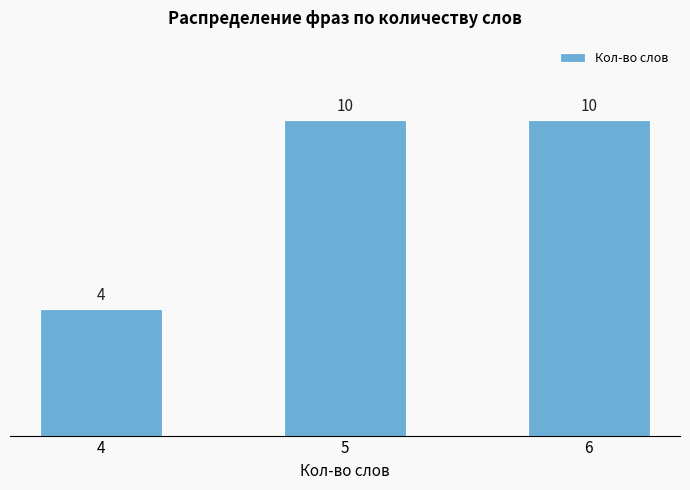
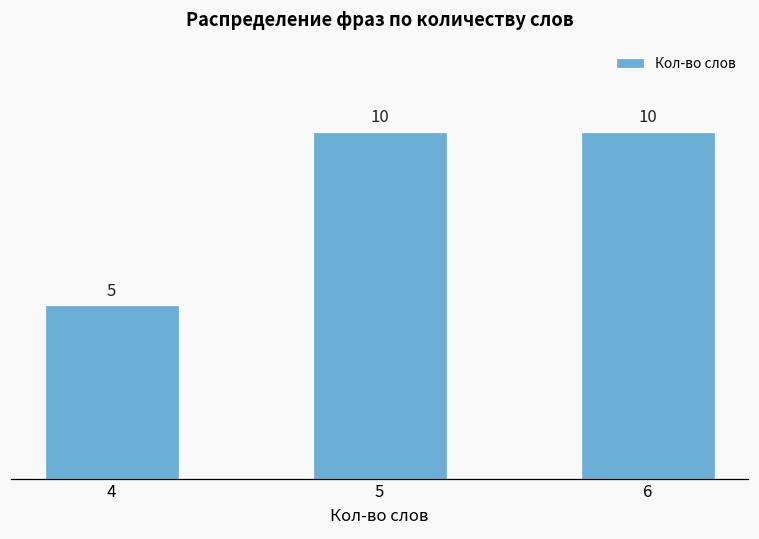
4: 4 -> 5
